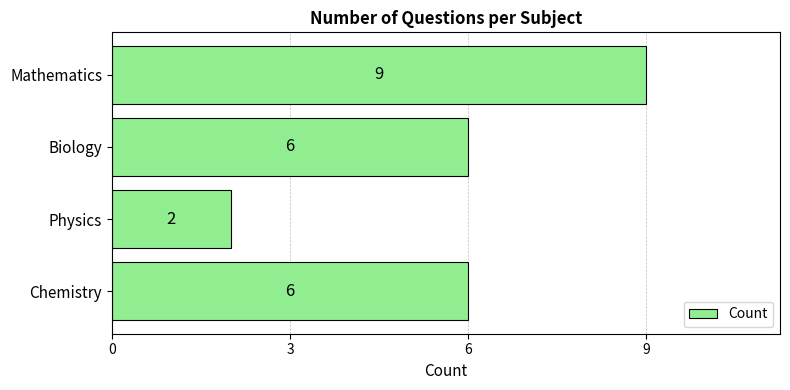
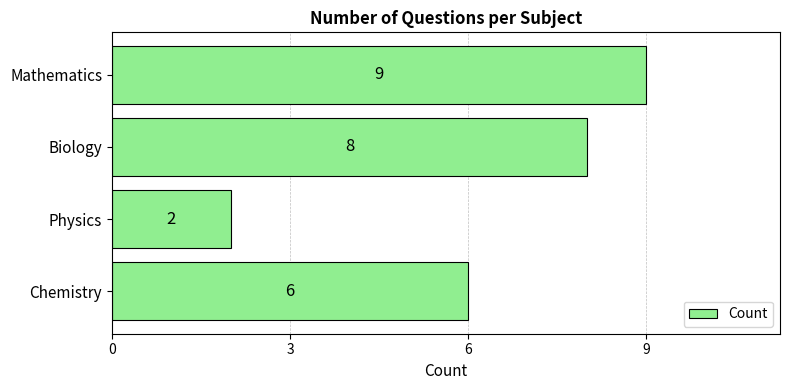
Biology: 6 -> 8
